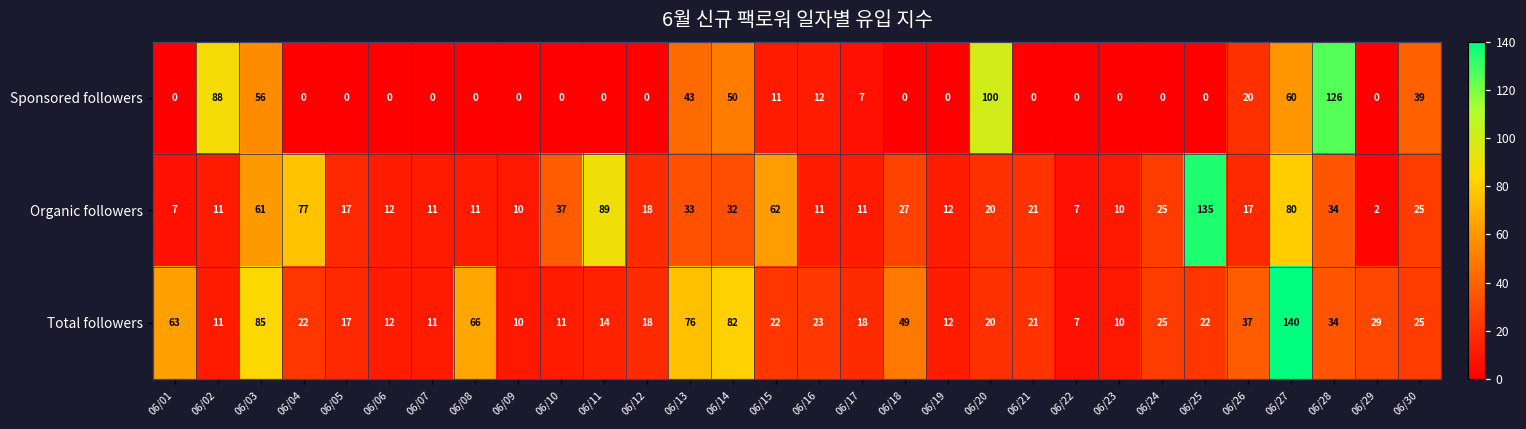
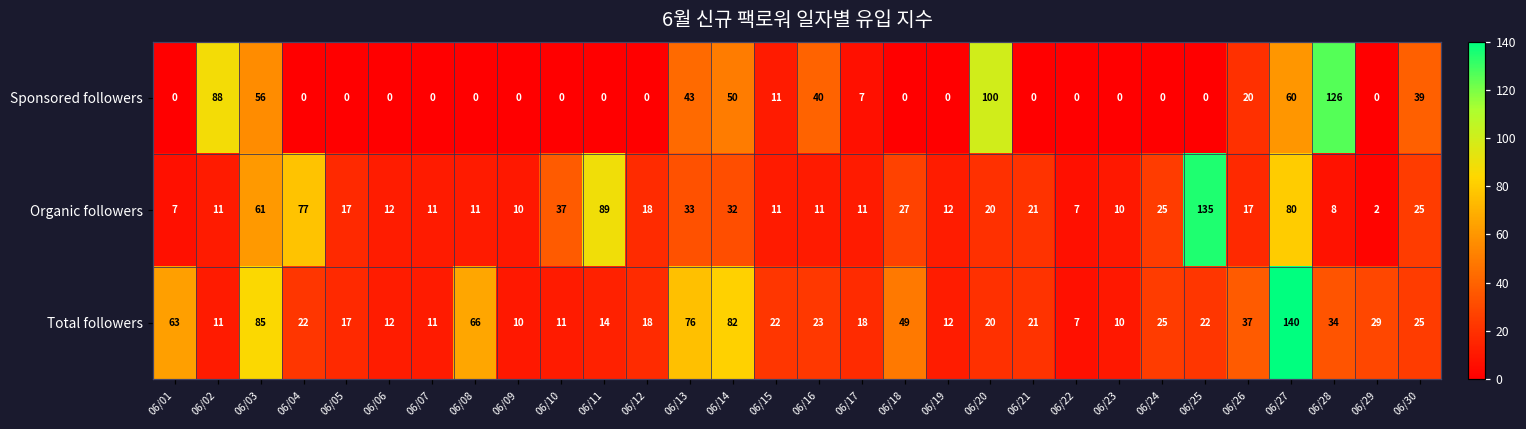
Sponsored followers, 06/16: 12 -> 40
Organic followers, 06/15: 62 -> 11
Organic followers, 06/28: 34 -> 8
